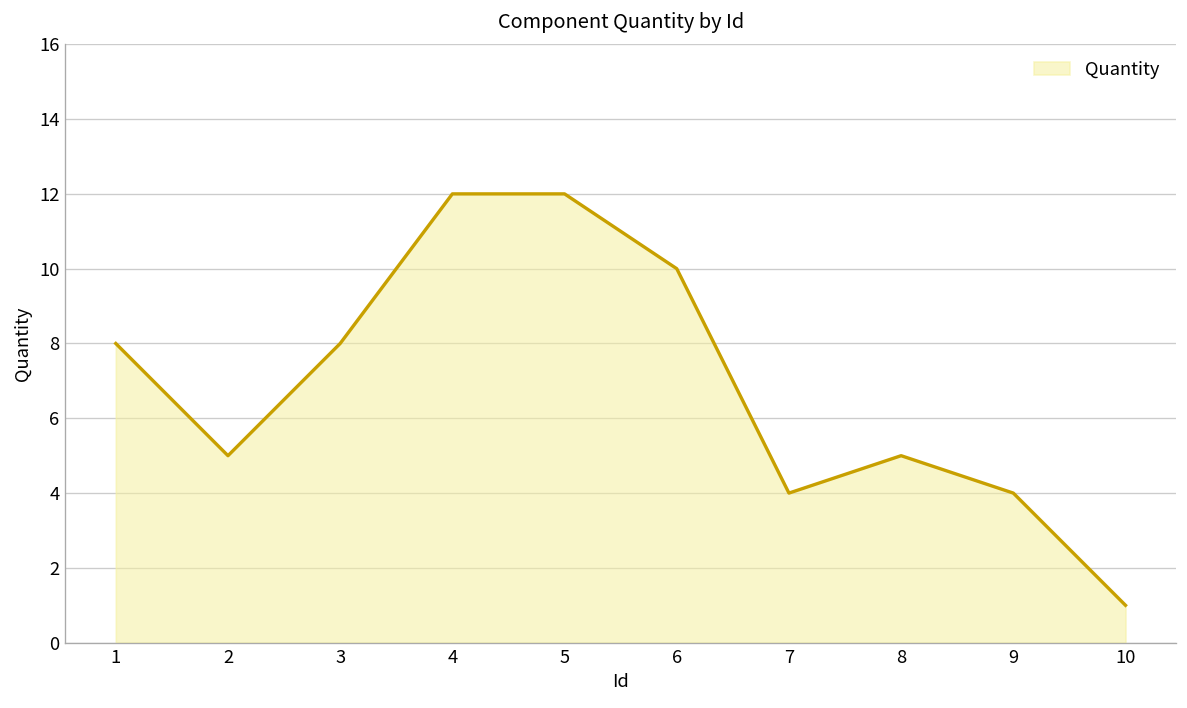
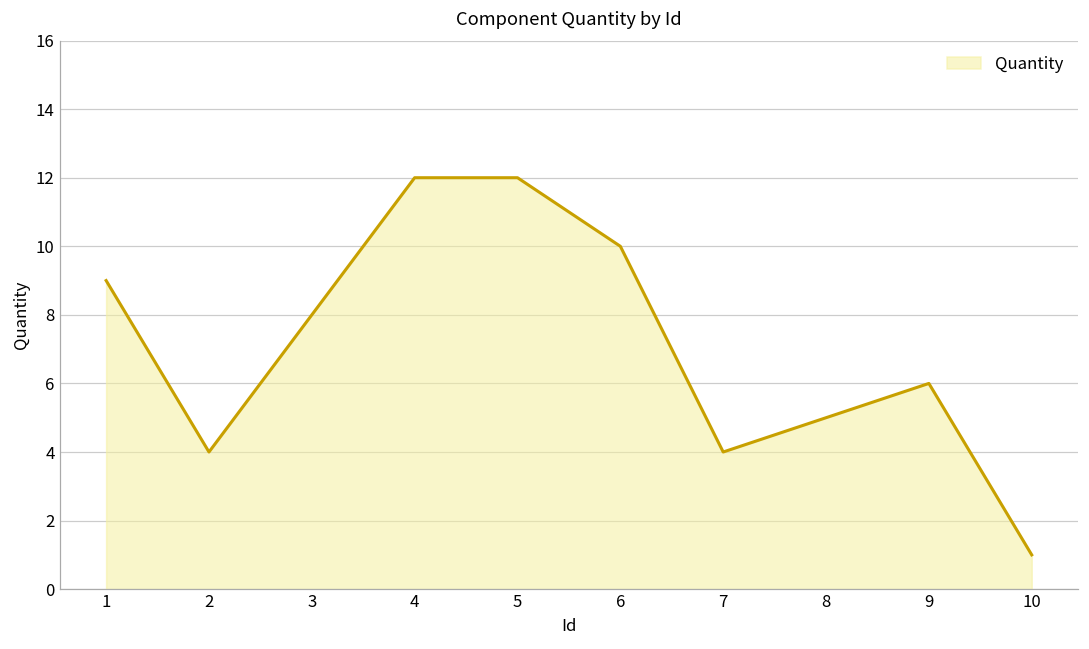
1: 8 -> 9
2: 5 -> 4
9: 4 -> 6
